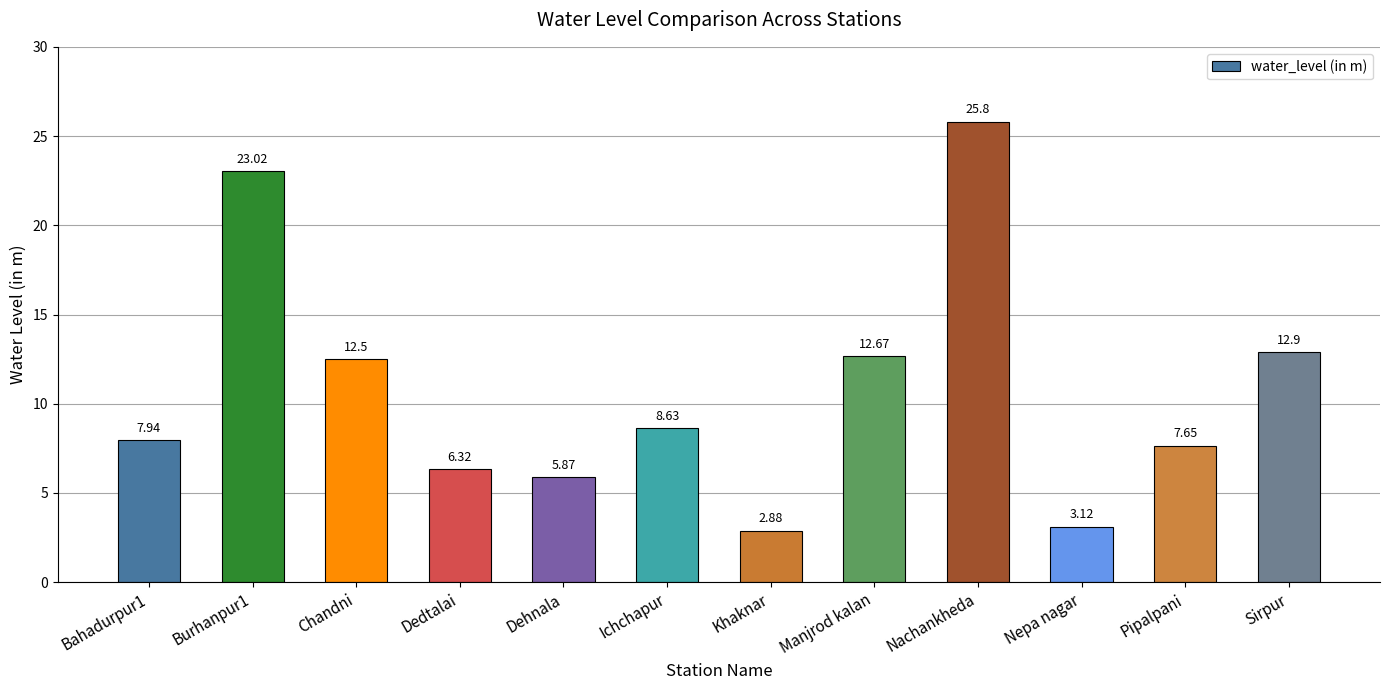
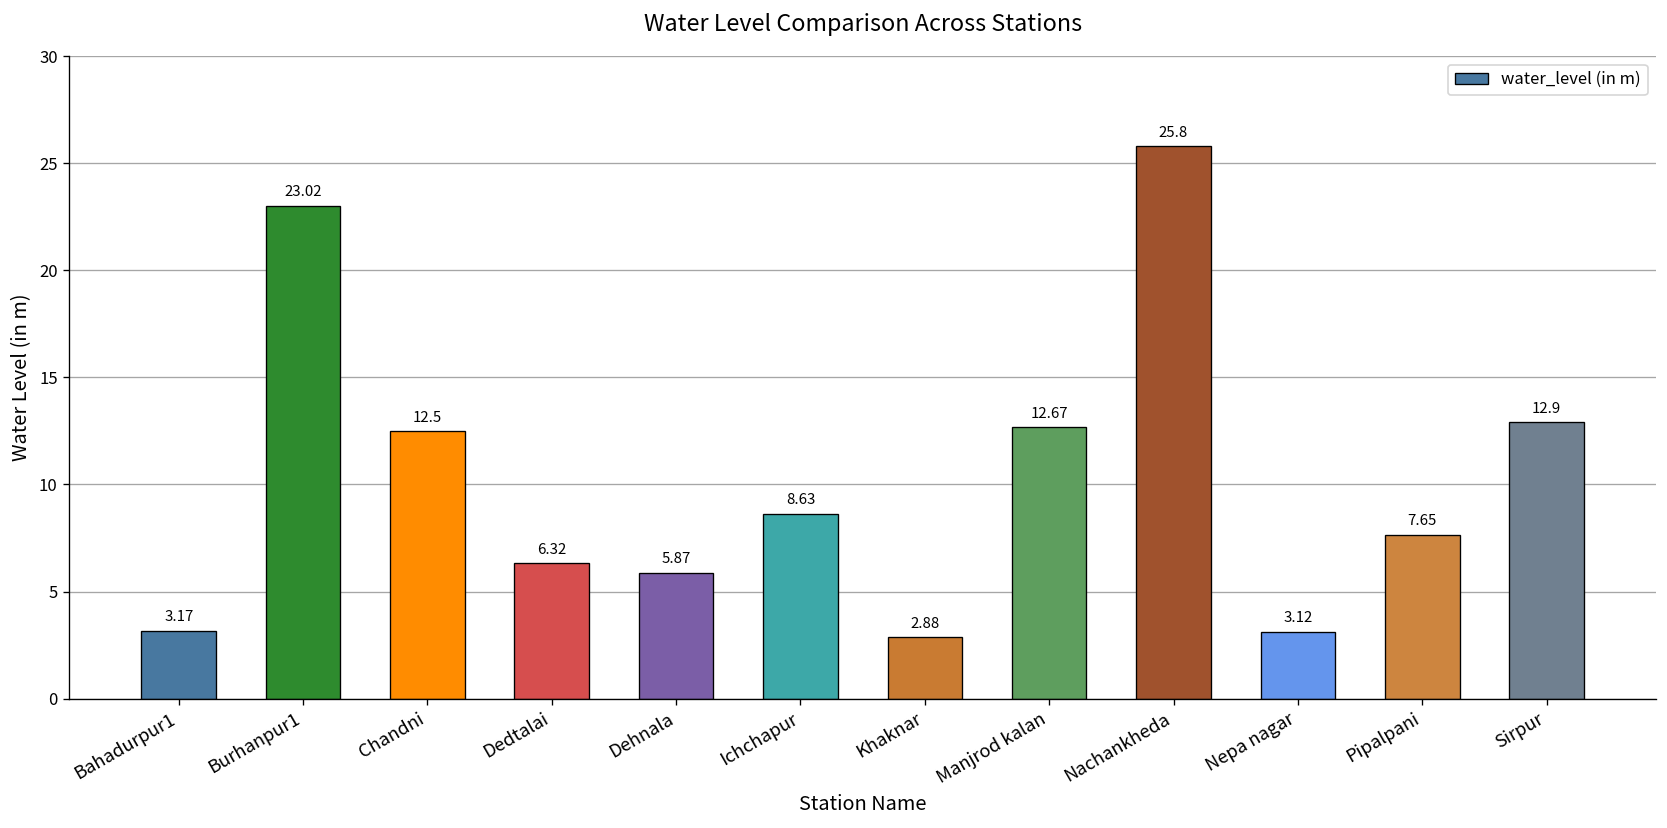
Bahadurpur1: 7.94 -> 3.17
